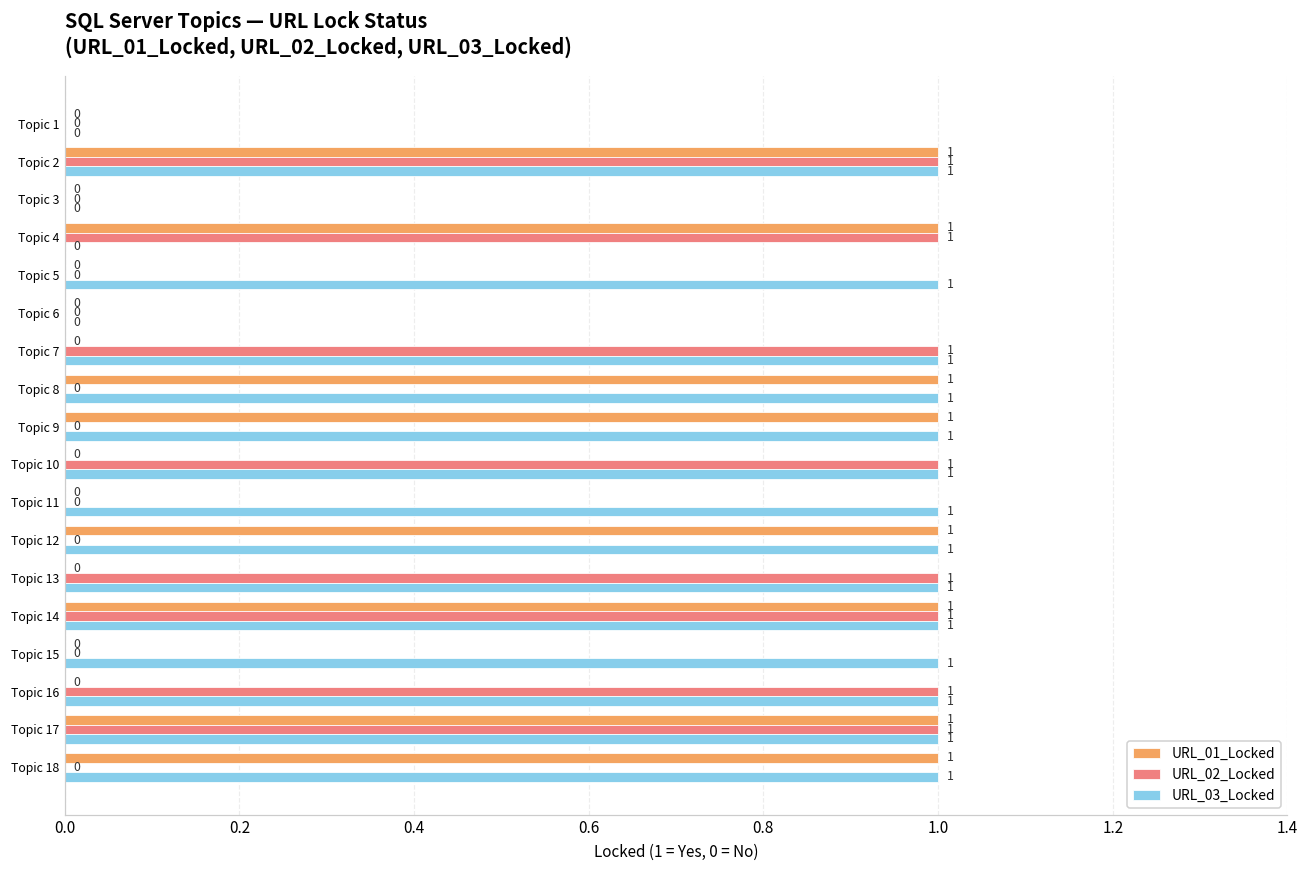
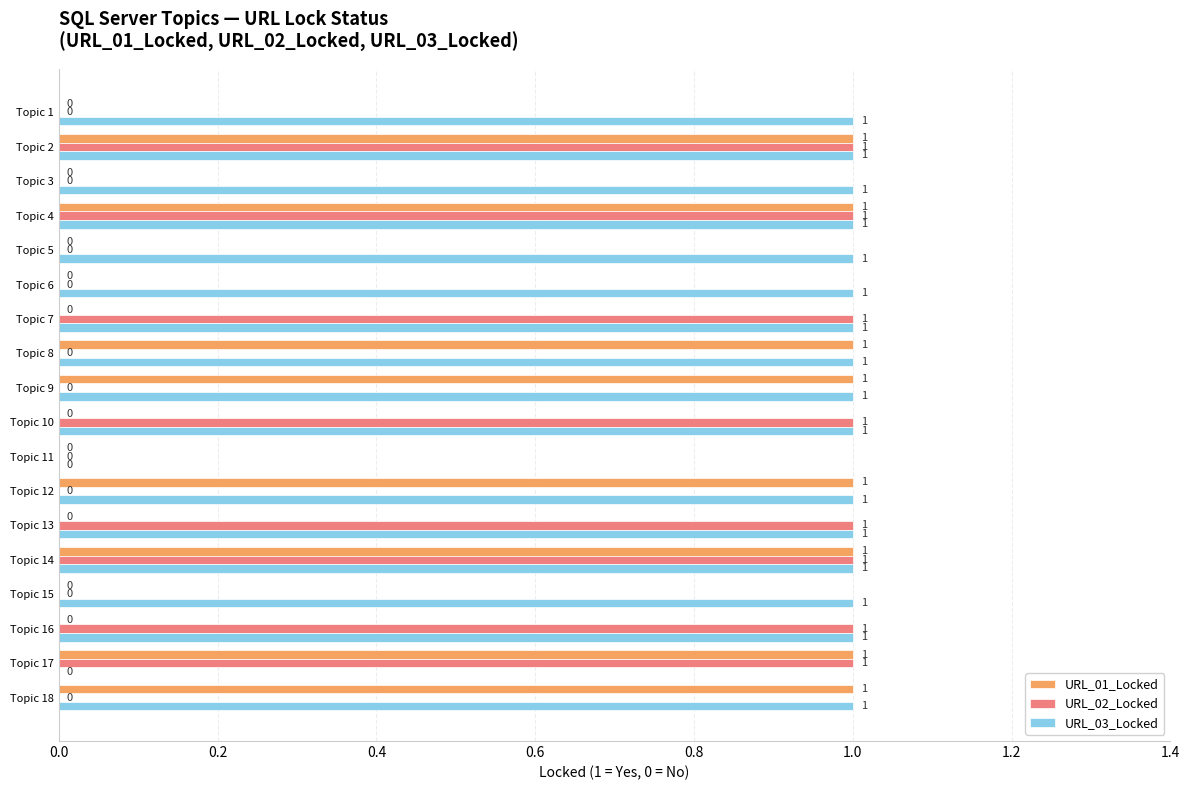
URL_03_Locked, Topic 1: 0 -> 1
URL_03_Locked, Topic 3: 0 -> 1
URL_03_Locked, Topic 4: 0 -> 1
URL_03_Locked, Topic 6: 0 -> 1
URL_03_Locked, Topic 11: 1 -> 0
URL_03_Locked, Topic 17: 1 -> 0
